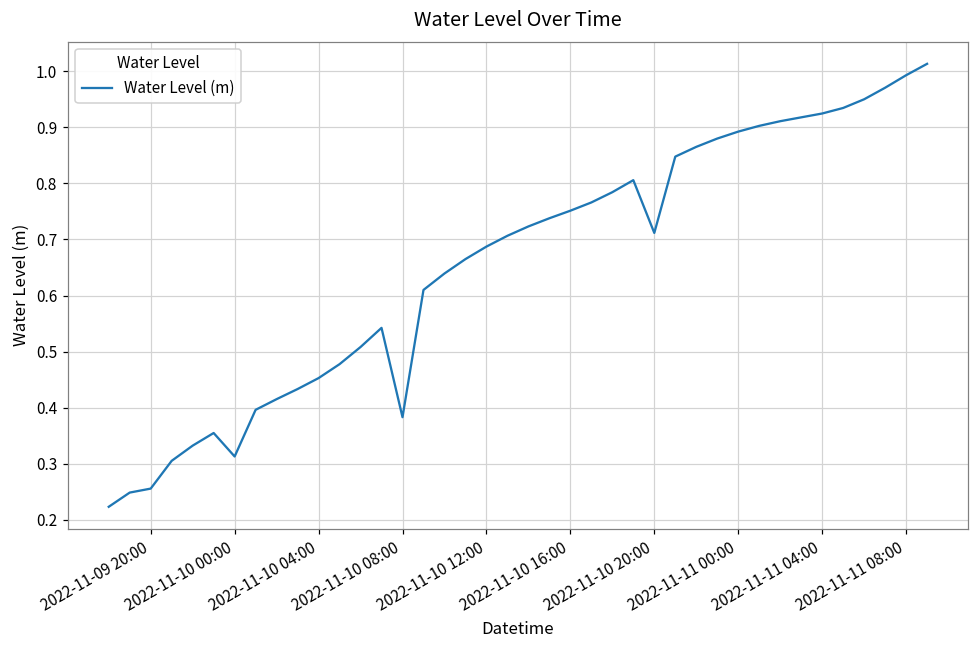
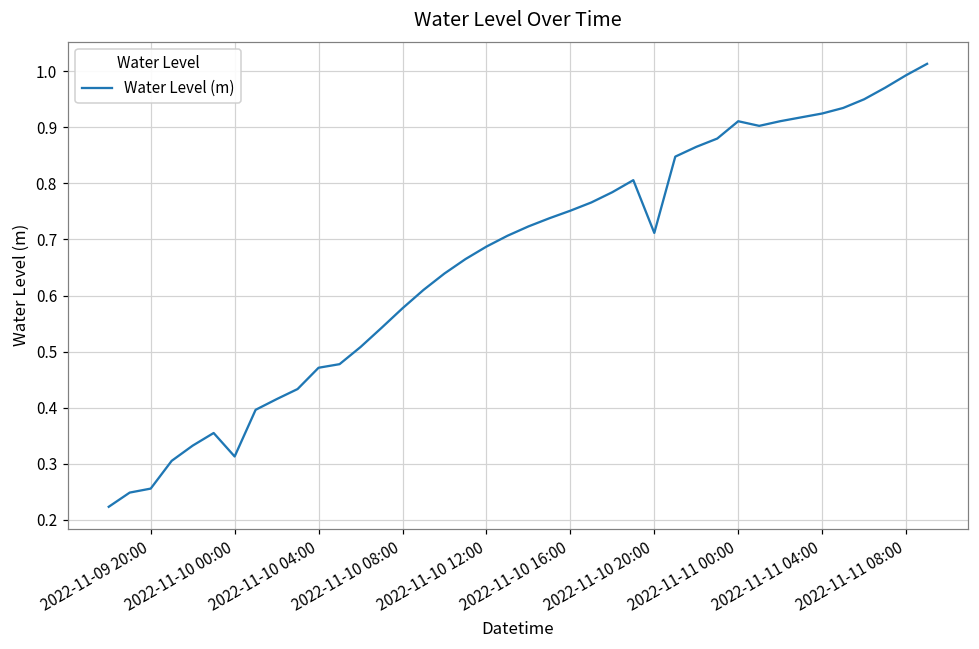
2022-11-10 04:00: 0.45 -> 0.47
2022-11-10 08:00: 0.38 -> 0.58
2022-11-11 00:00: 0.89 -> 0.91
